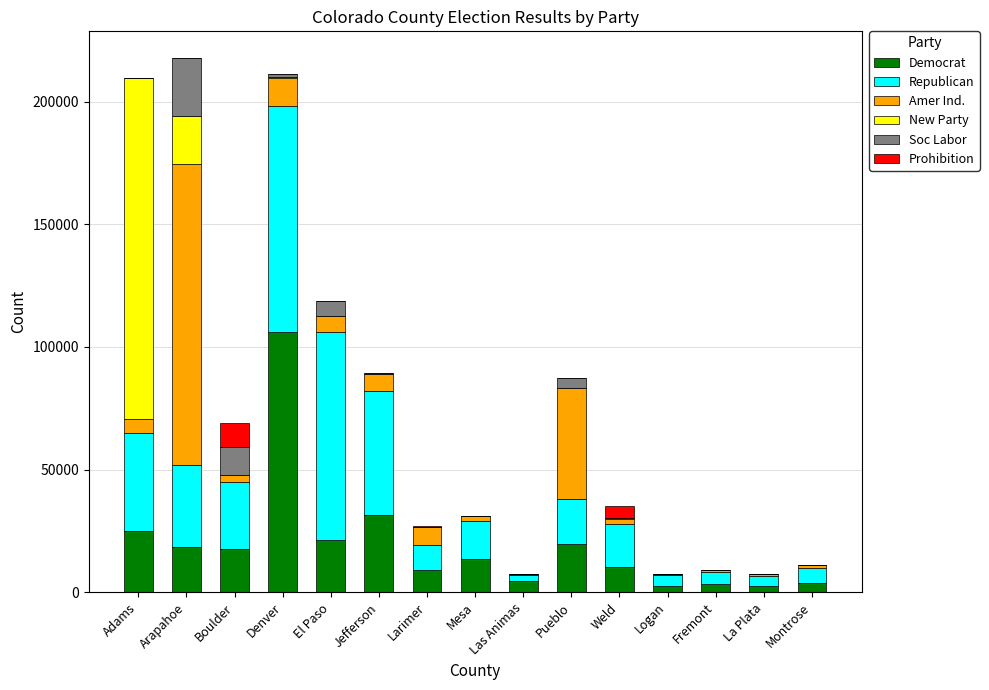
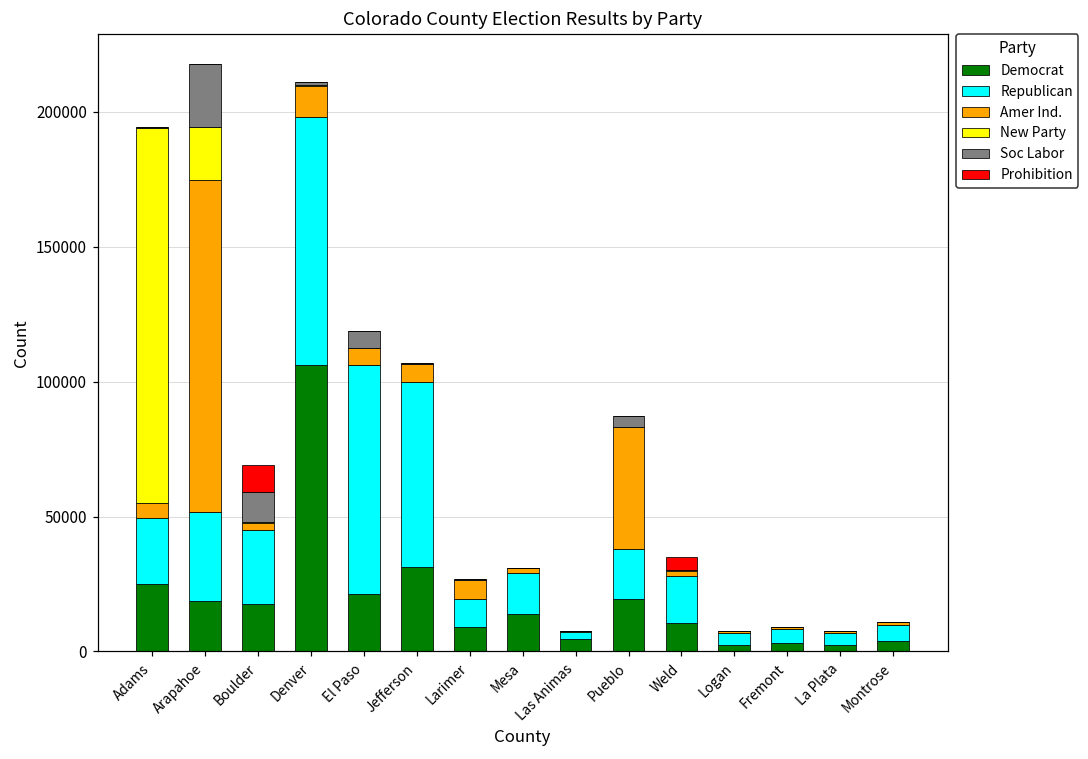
Republican, Adams: 40000 -> 24000
Republican, Jefferson: 51000 -> 68000
